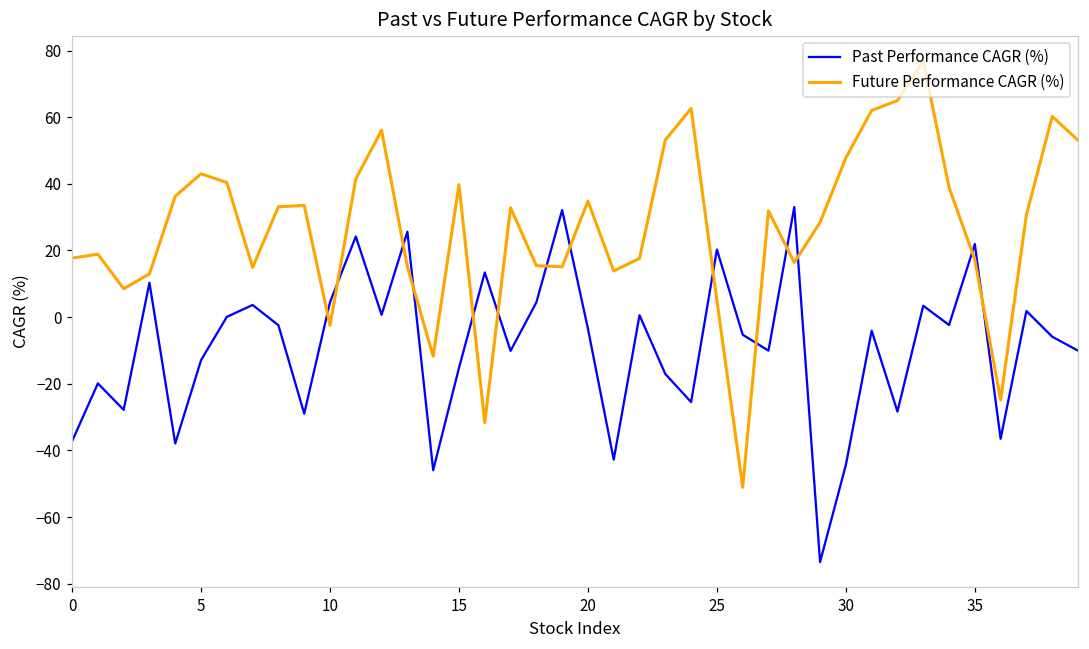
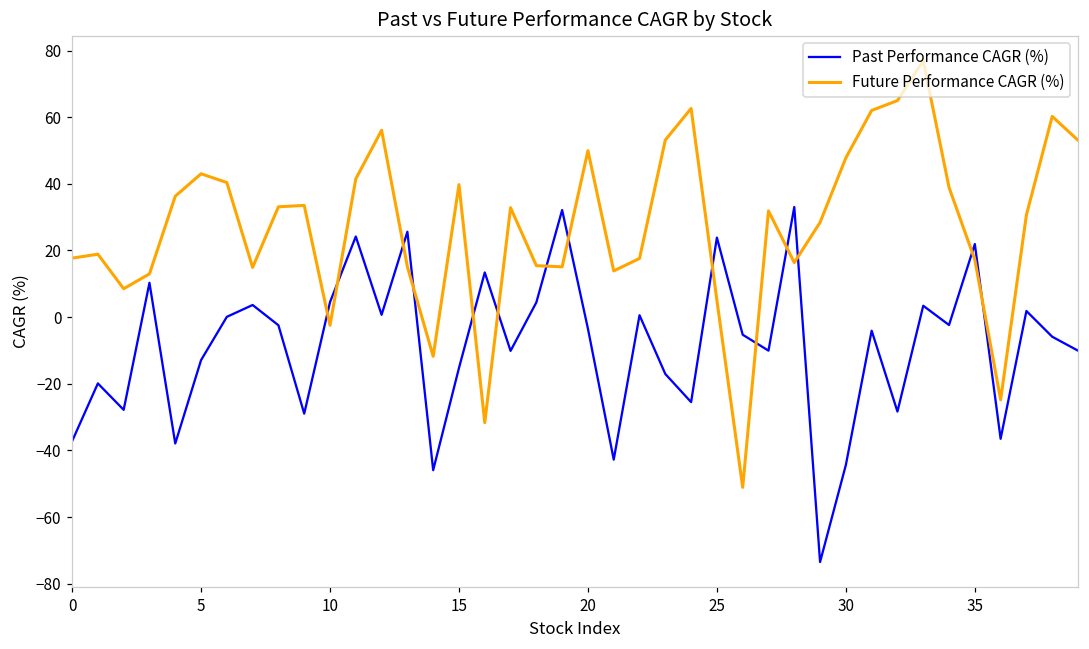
Future Performance CAGR (%), 20: 35 -> 50
Past Performance CAGR (%), 25: 20 -> 24
